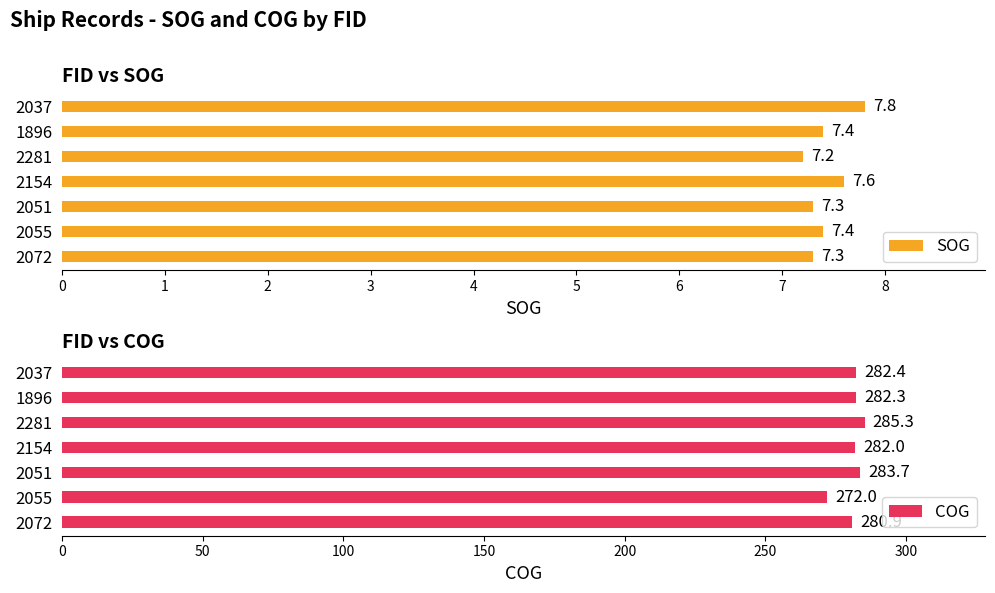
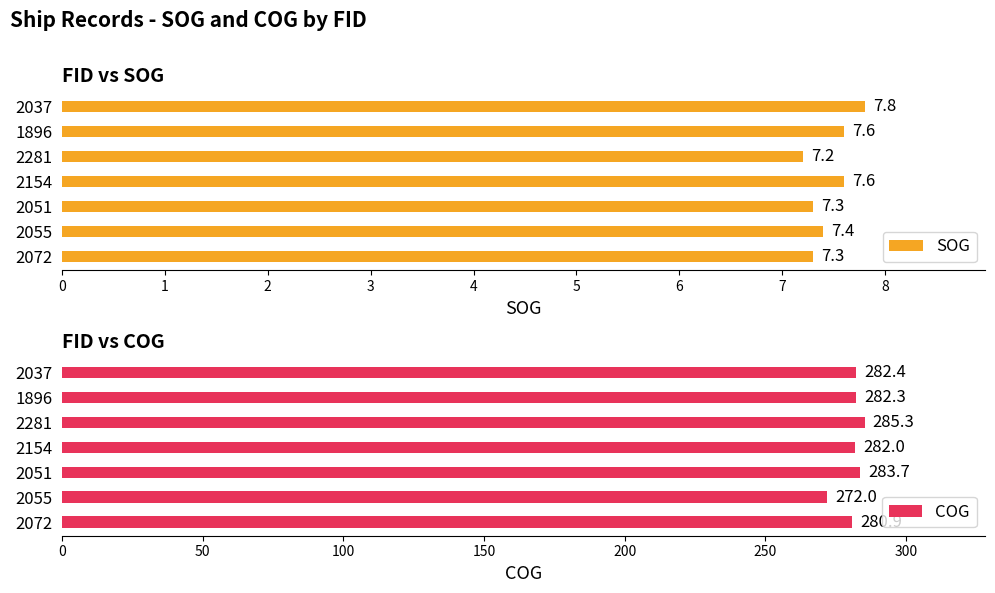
FID vs SOG, 1896: 7.4 -> 7.6
